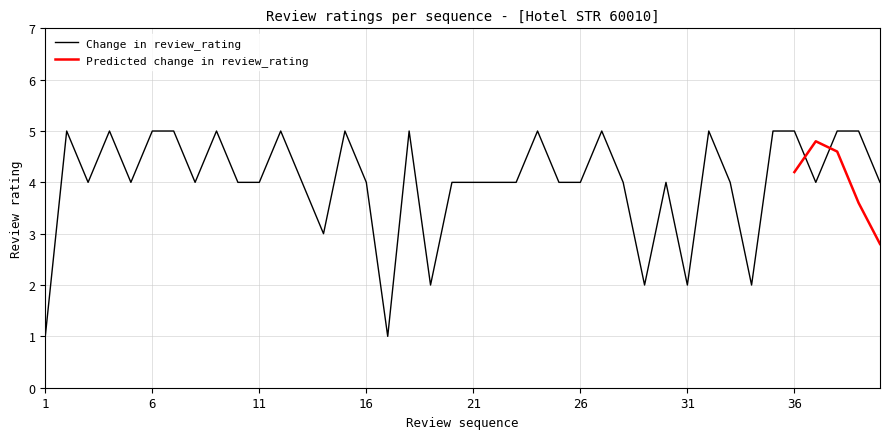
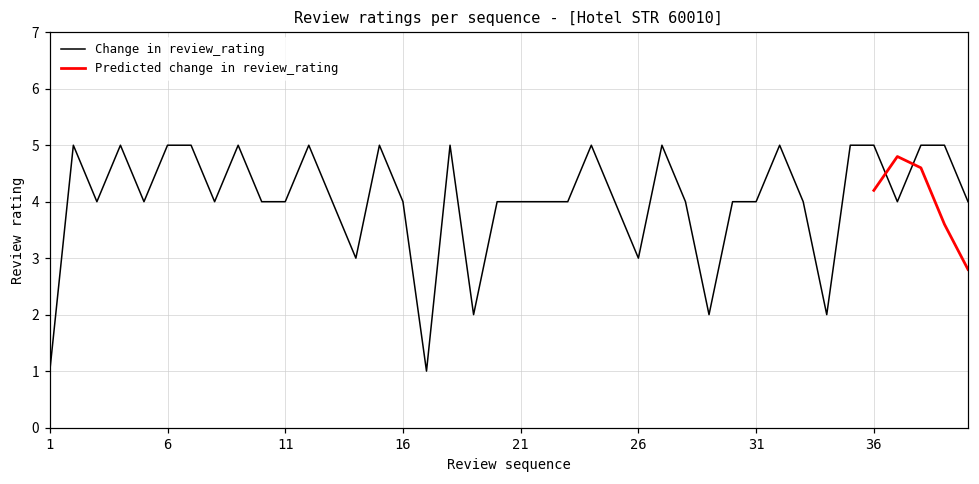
Change in review_rating, 26: 4 -> 3
Change in review_rating, 31: 2 -> 4
